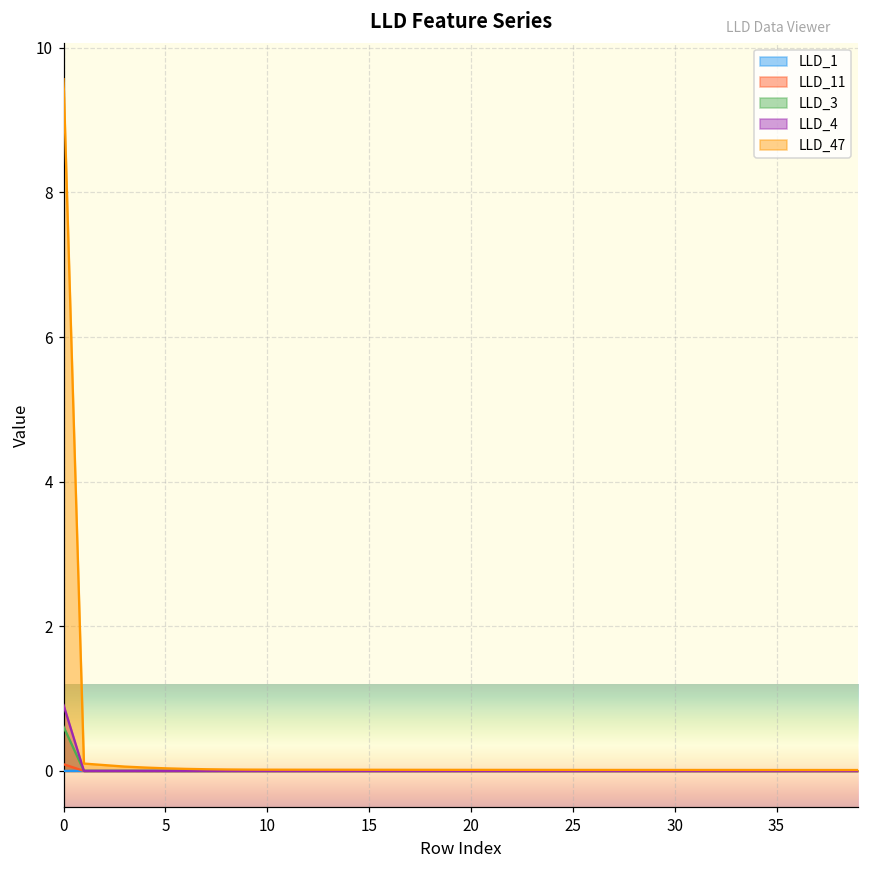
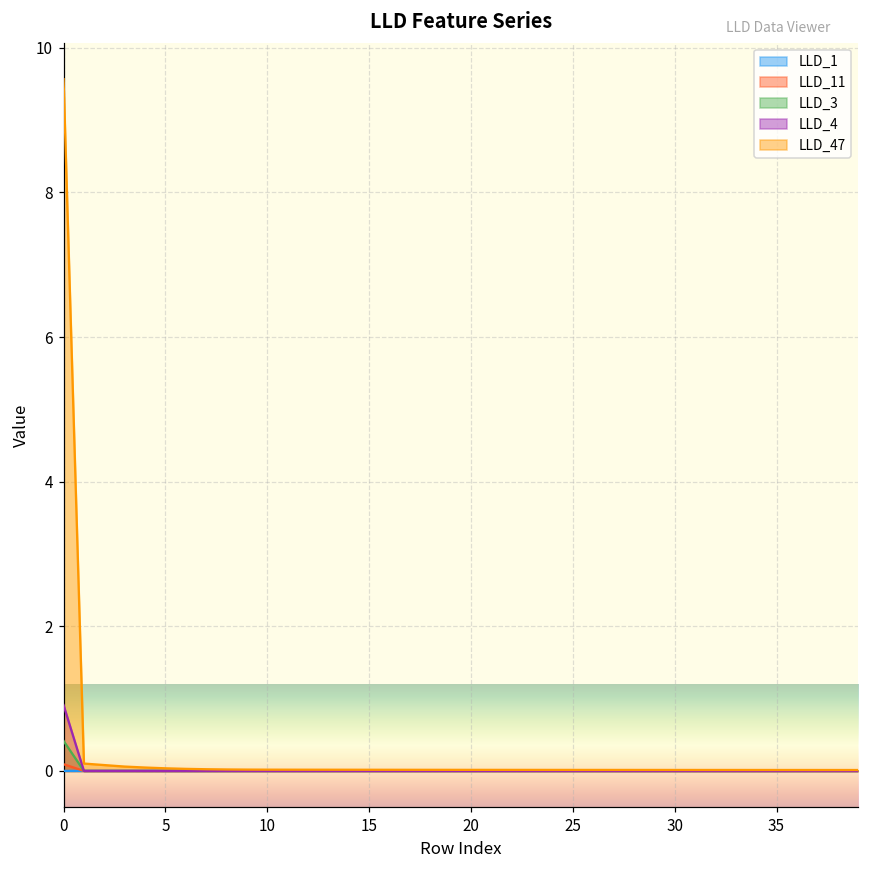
LLD_3, 0: 0.6 -> 0.4
